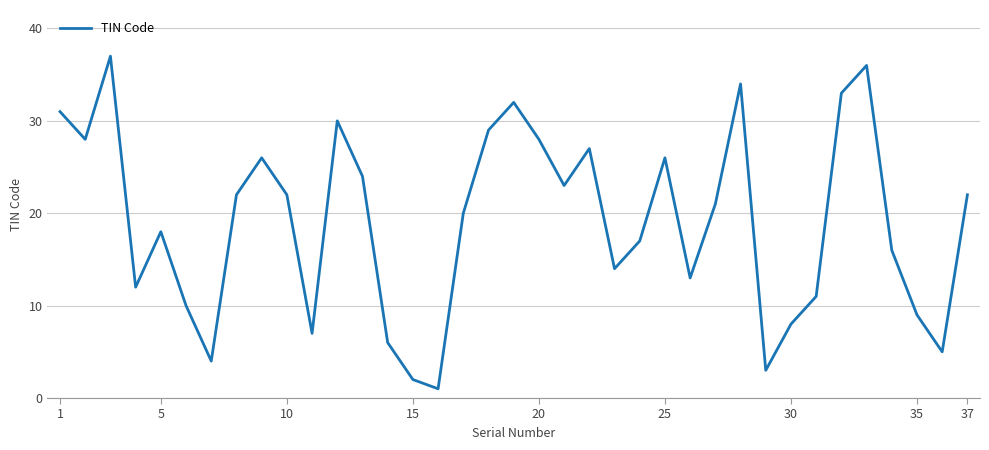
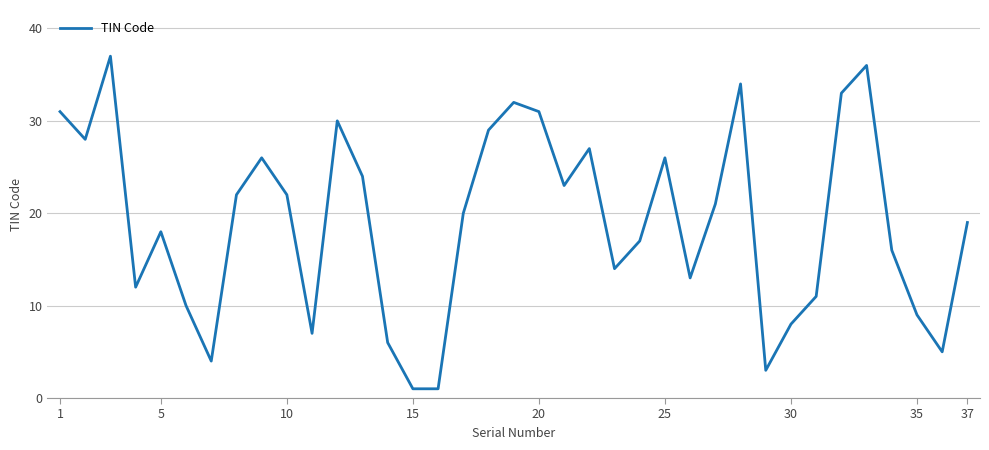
15: 2 -> 1
20: 28 -> 31
37: 22 -> 19
